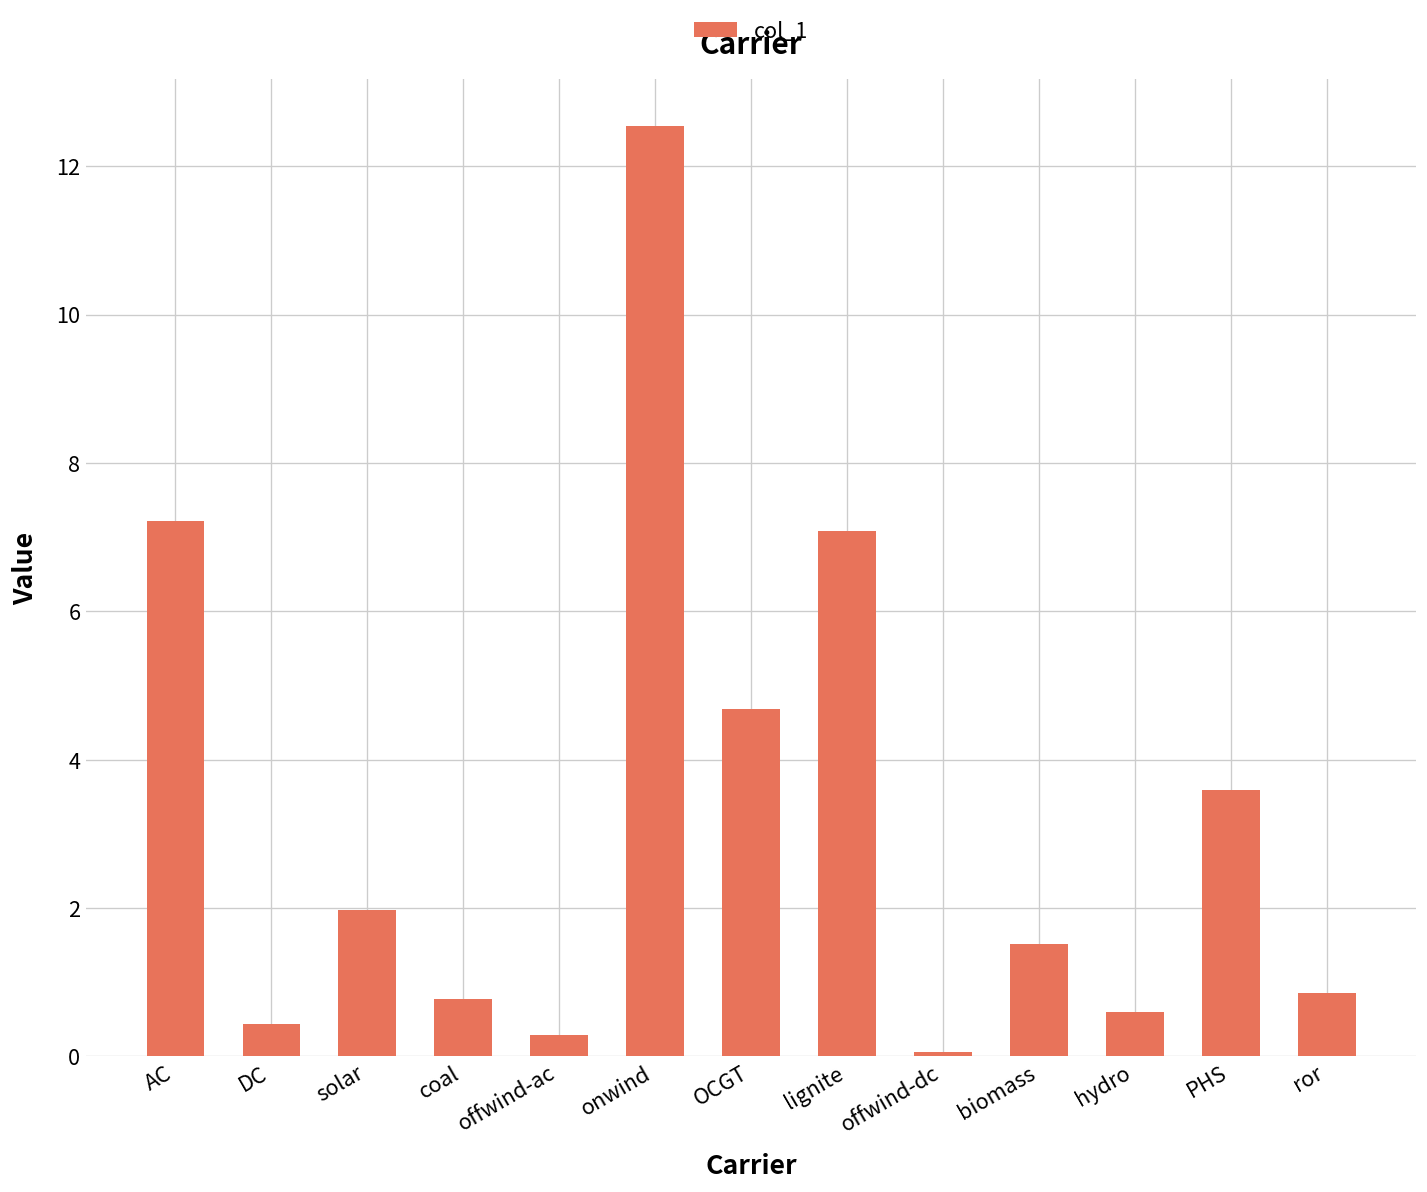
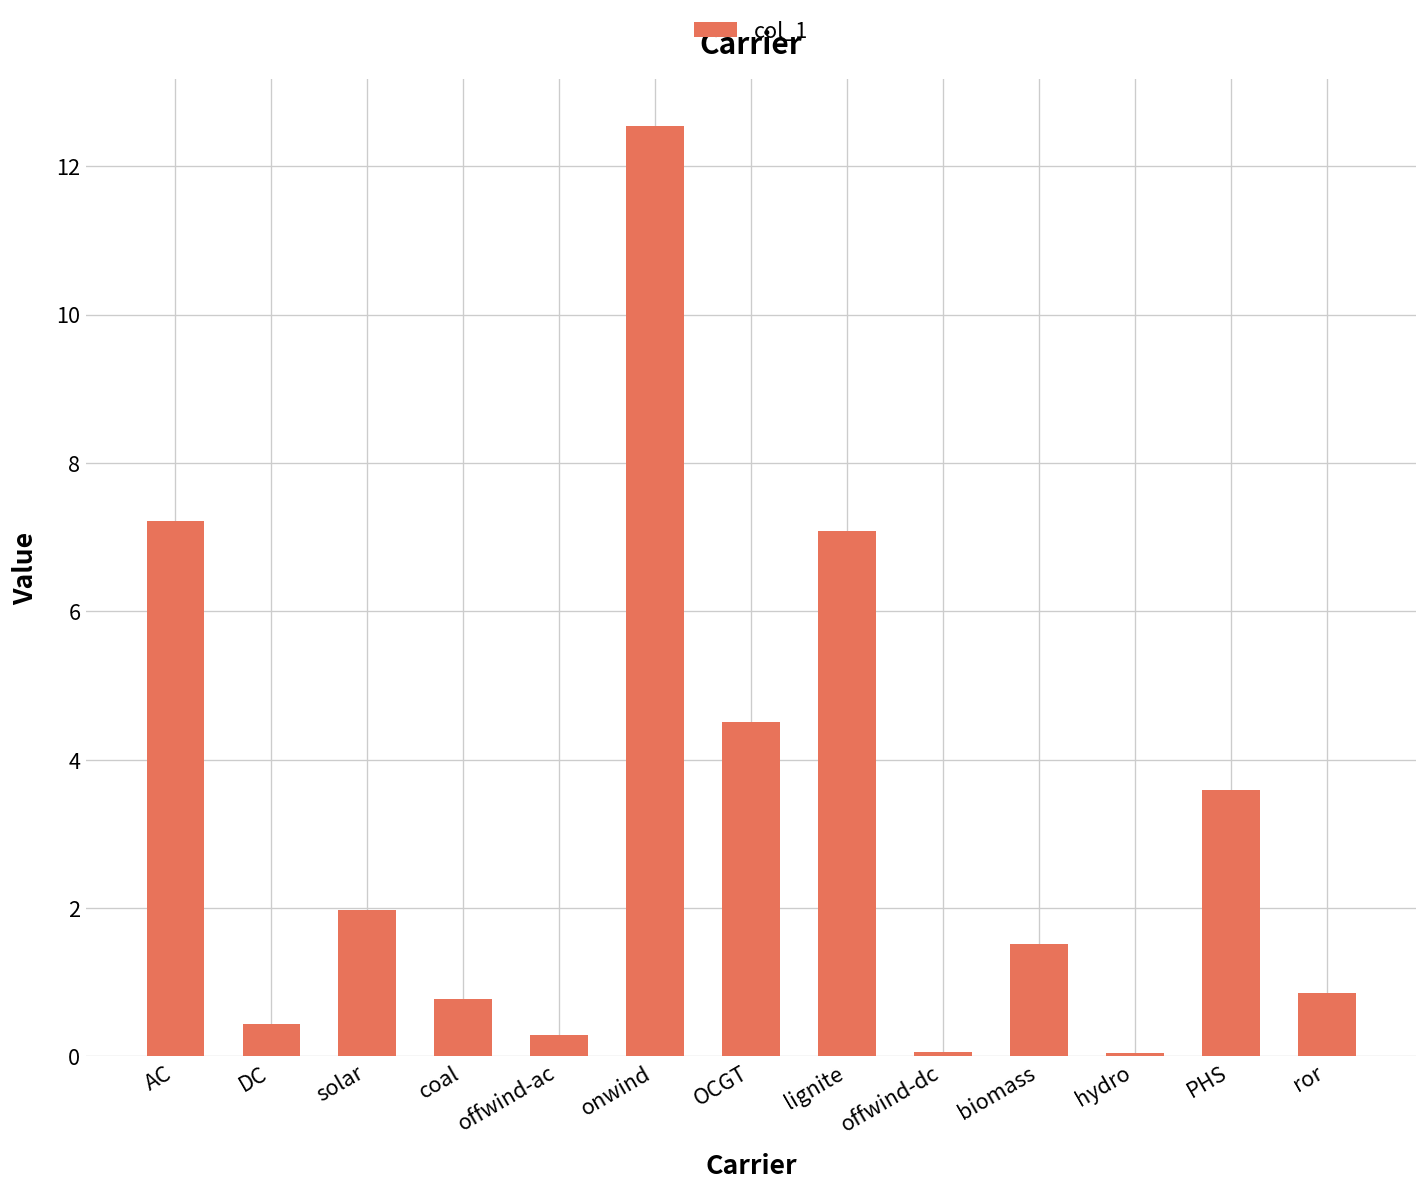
OCGT: 4.7 -> 4.5
hydro: 0.6 -> 0.1
